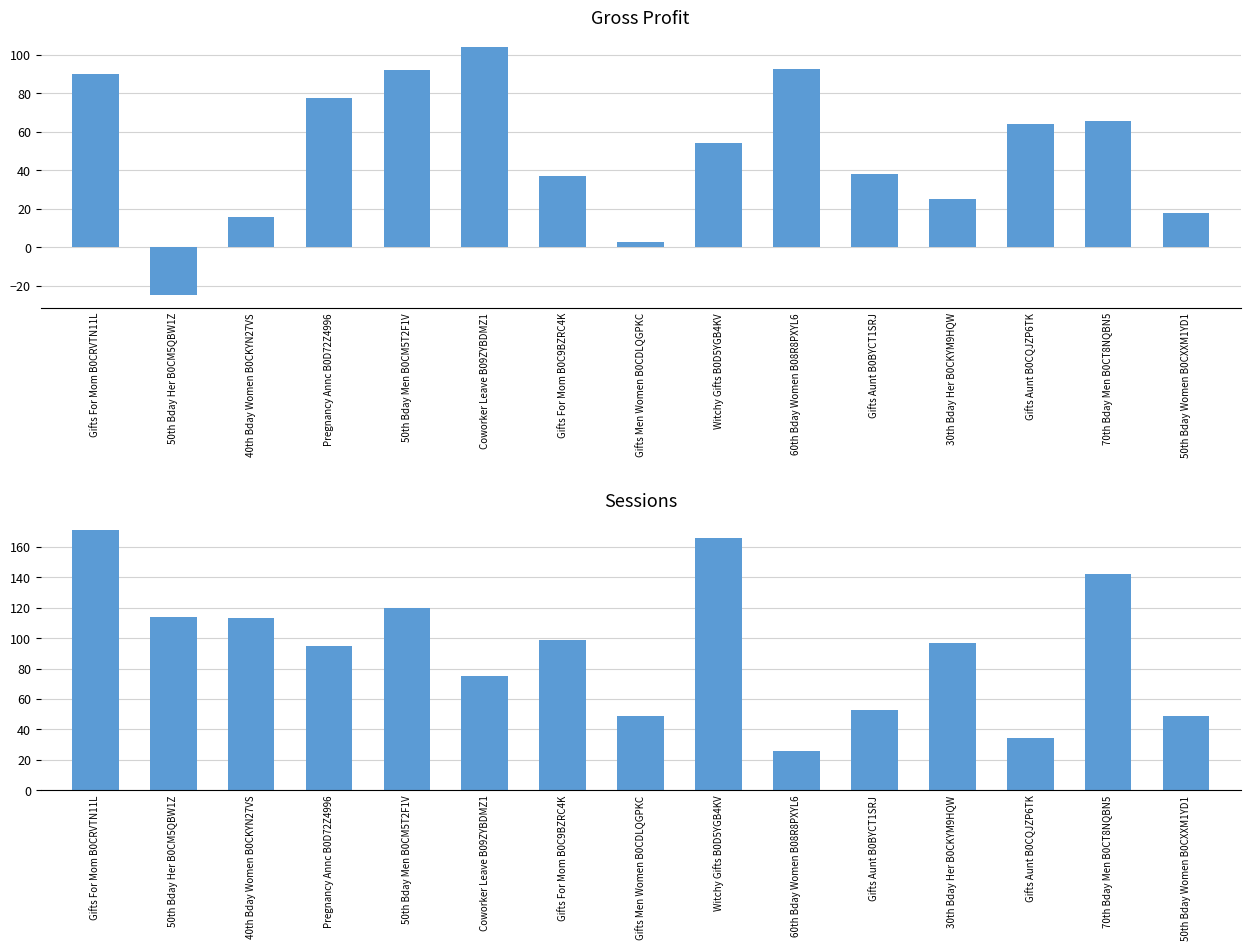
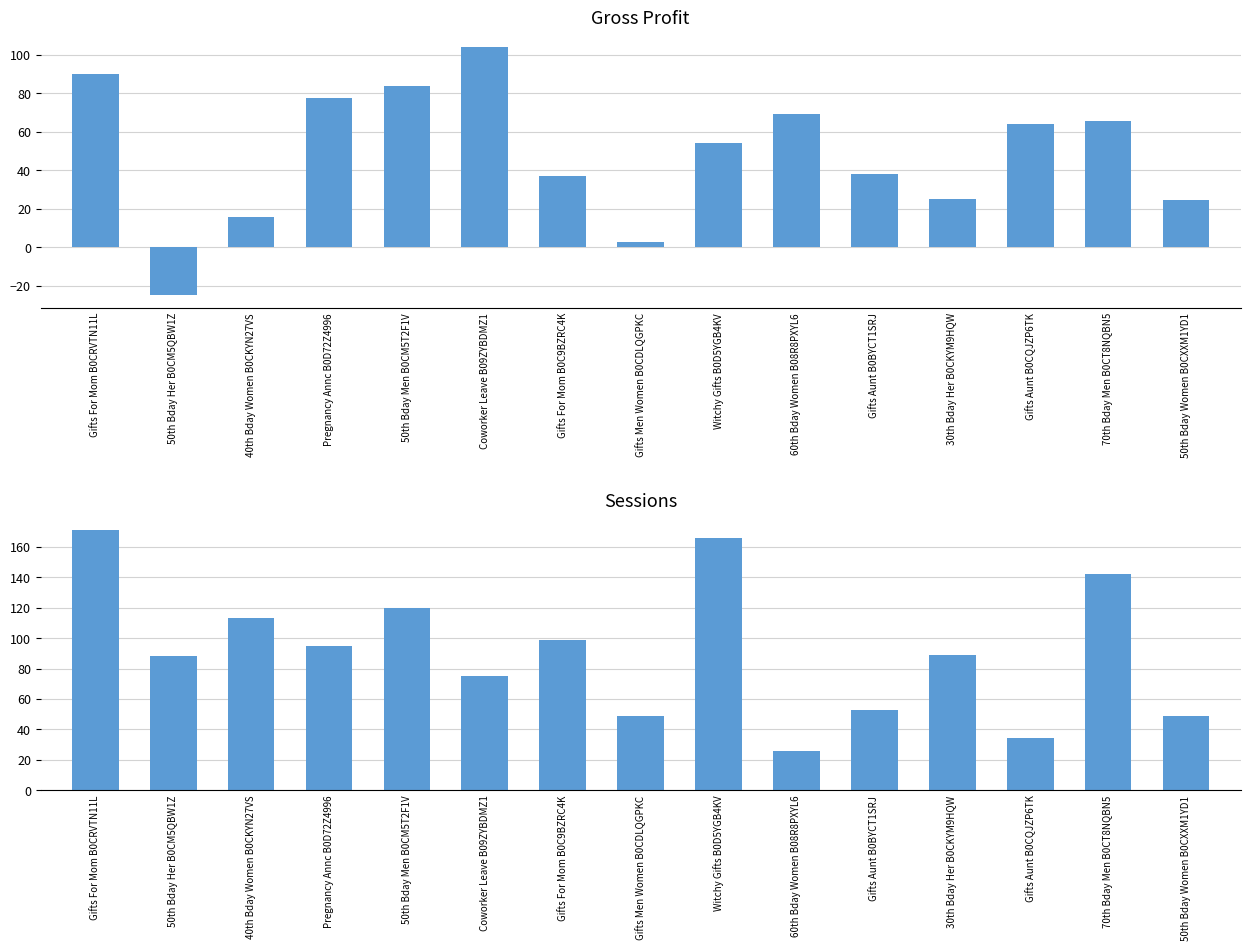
Gross Profit, 50th Bday Men B0CM5T2F1V: 92 -> 84
Gross Profit, 60th Bday Women B08R8PXYL6: 93 -> 69
Gross Profit, 50th Bday Women B0CXXM1YD1: 18 -> 24
Sessions, 50th Bday Her B0CM5QBW1Z: 114 -> 88
Sessions, 30th Bday Her B0CKYM9HQW: 97 -> 89
